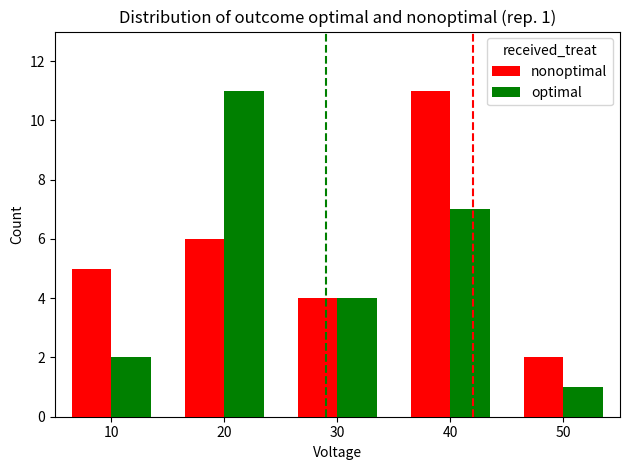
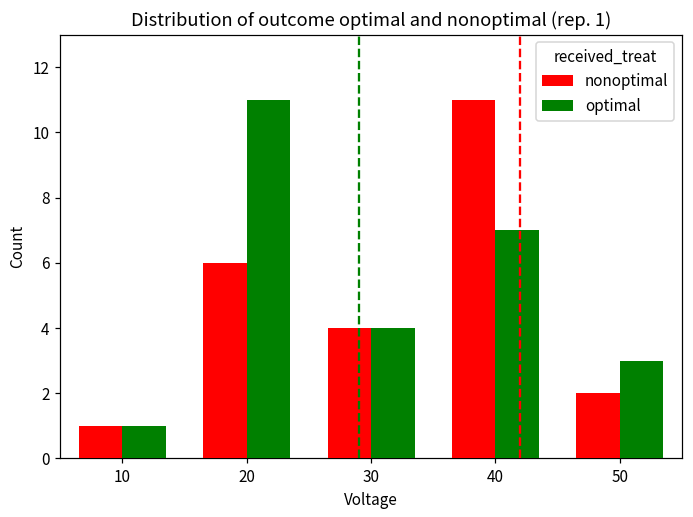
nonoptimal, 10: 5 -> 1
optimal, 10: 2 -> 1
optimal, 50: 1 -> 3
